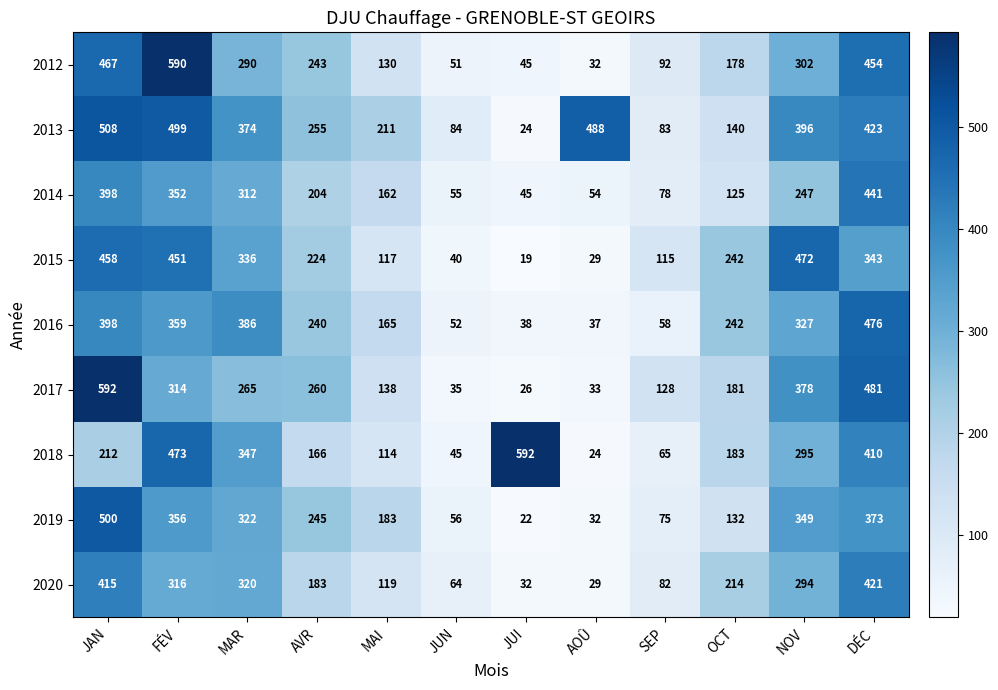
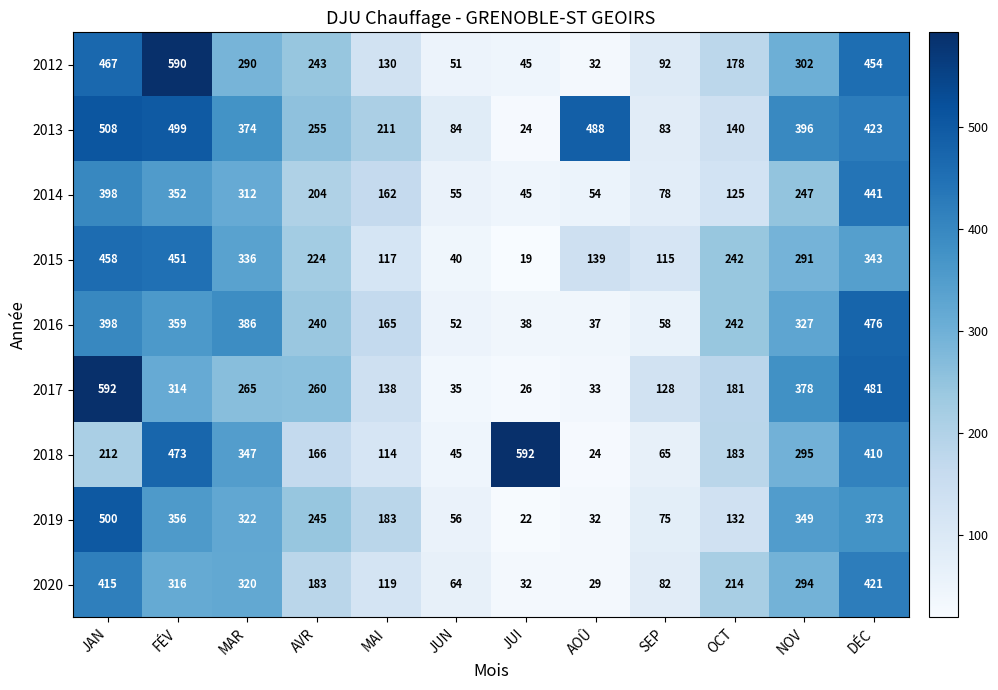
2015, AOÛ: 29 -> 139
2015, NOV: 472 -> 291
